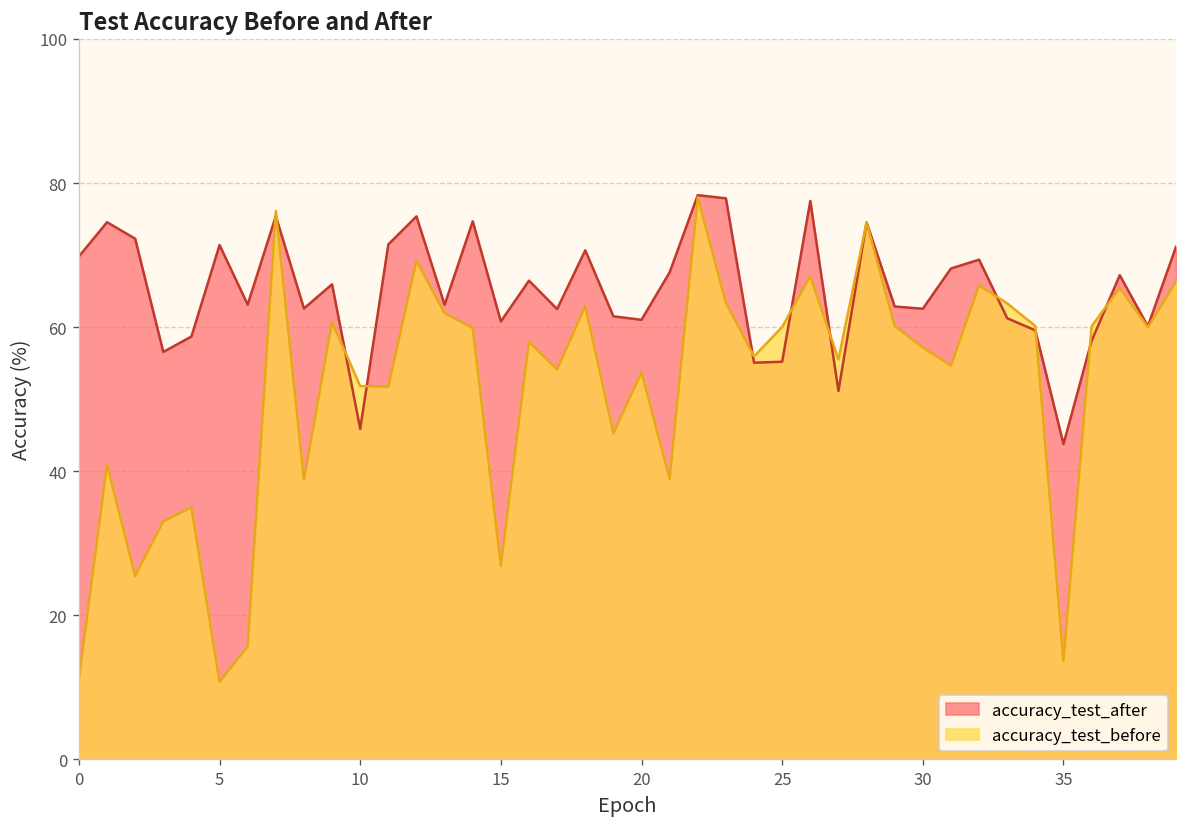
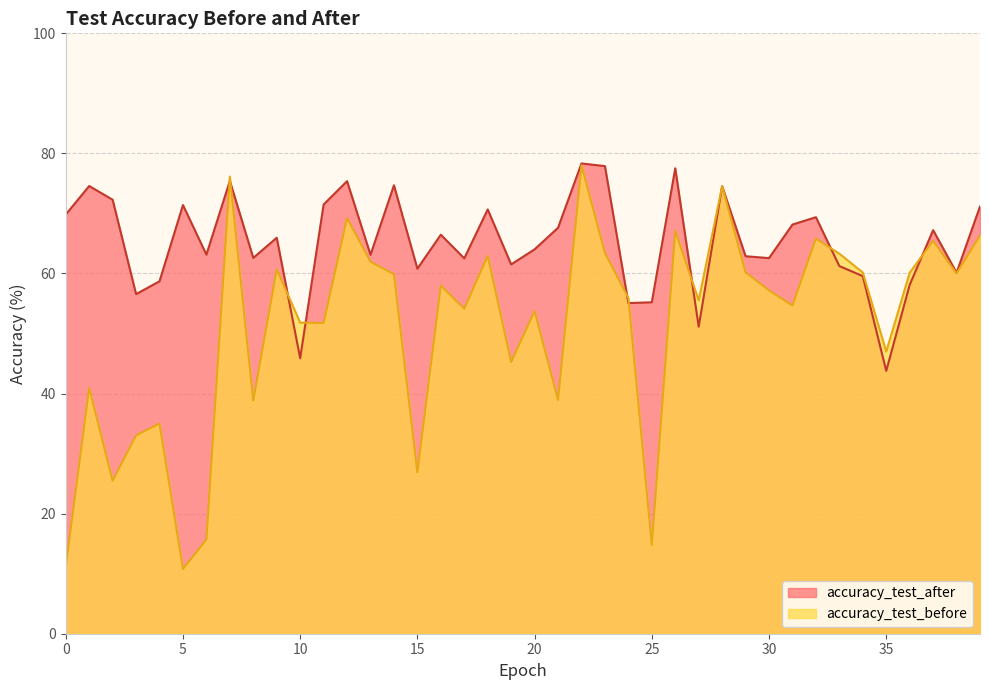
accuracy_test_after, 20: 61 -> 64
accuracy_test_before, 25: 60 -> 15
accuracy_test_before, 35: 14 -> 47
